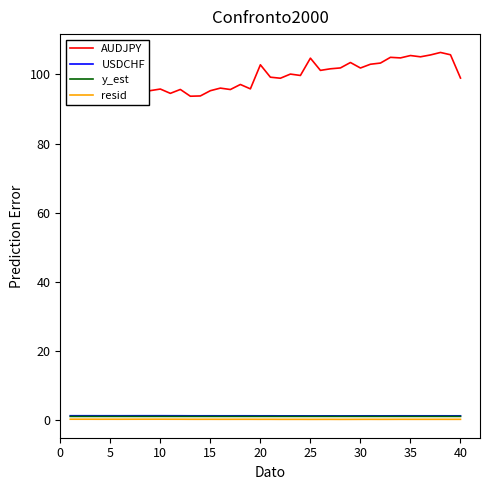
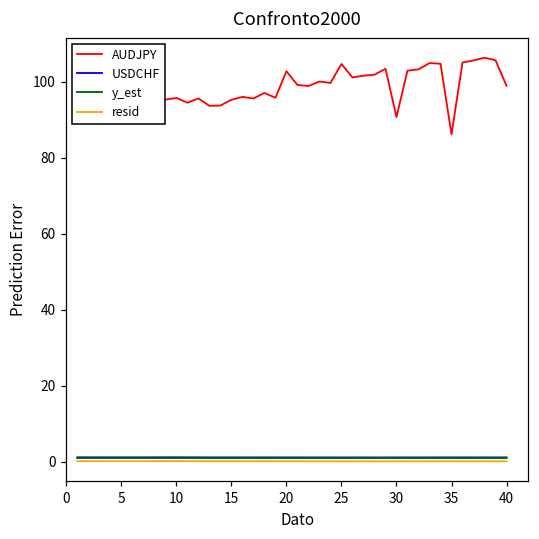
AUDJPY, 30: 102 -> 91
AUDJPY, 35: 105 -> 86
